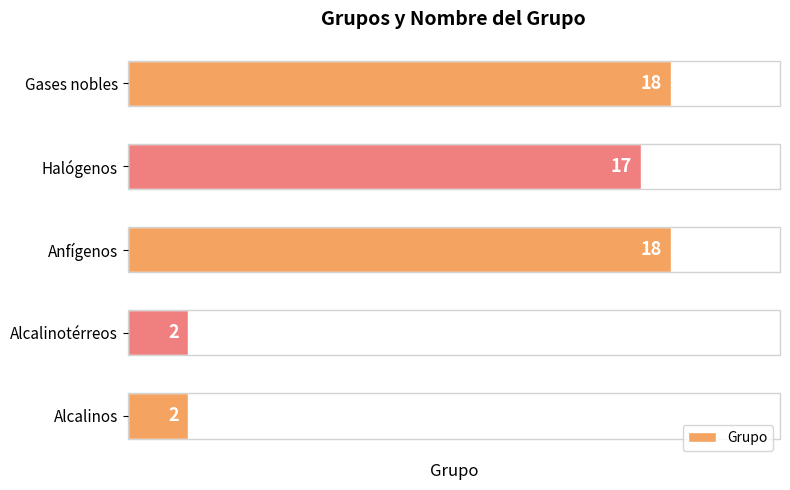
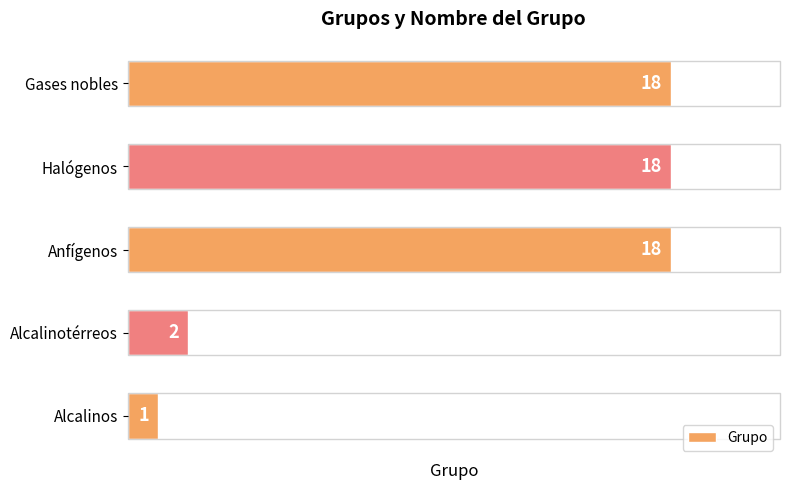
Halógenos: 17 -> 18
Alcalinos: 2 -> 1
